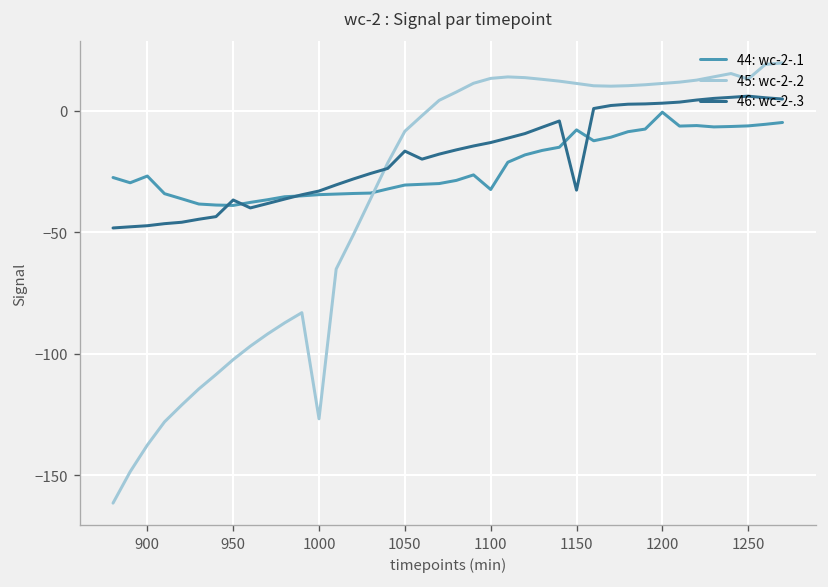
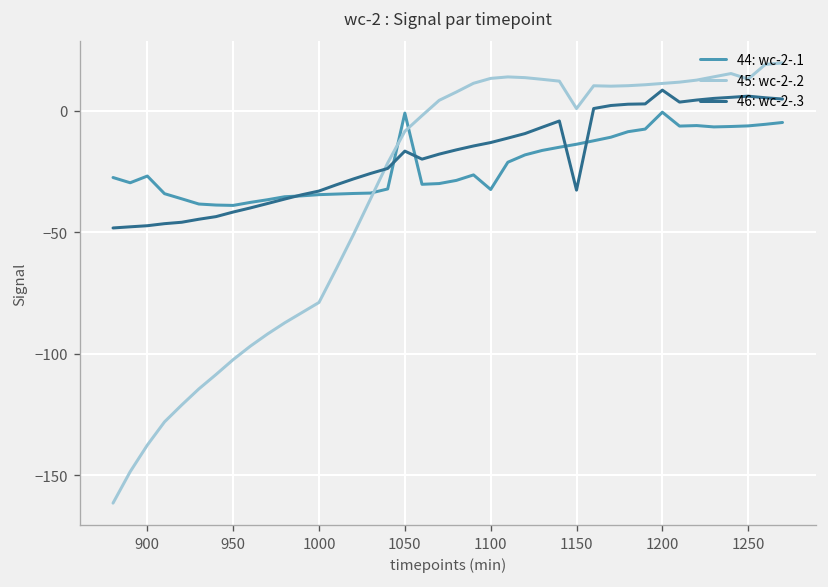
46: wc-2-.3, 950: -37 -> -42
45: wc-2-.2, 1000: -127 -> -79
44: wc-2-.1, 1050: -31 -> -1
44: wc-2-.1, 1150: -8 -> -14
45: wc-2-.2, 1150: 11 -> 1
46: wc-2-.3, 1200: 3 -> 9
